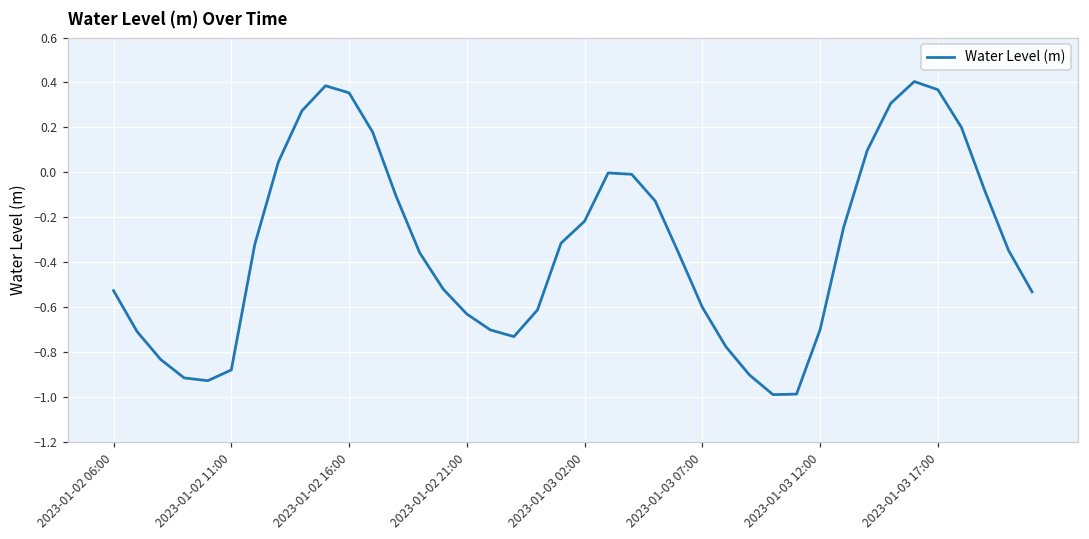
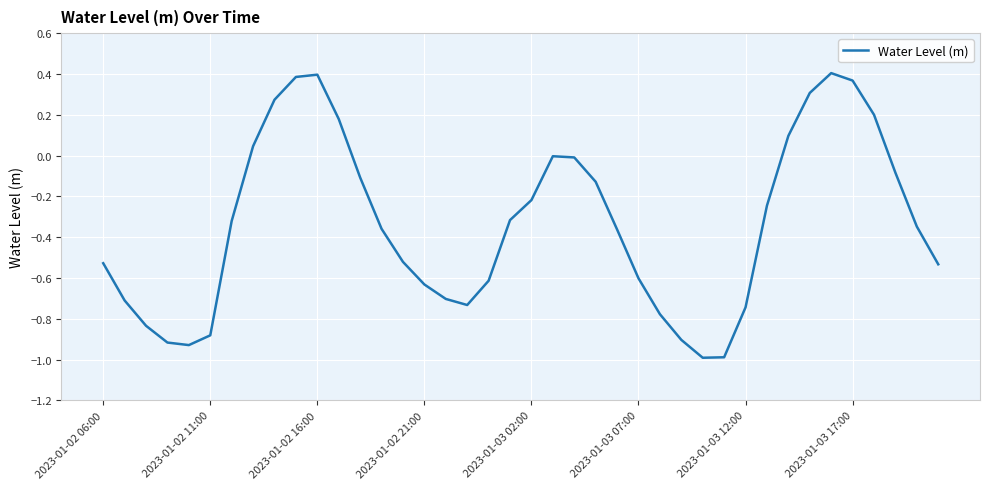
2023-01-02 16:00: 0.35 -> 0.40
2023-01-03 12:00: -0.70 -> -0.74
